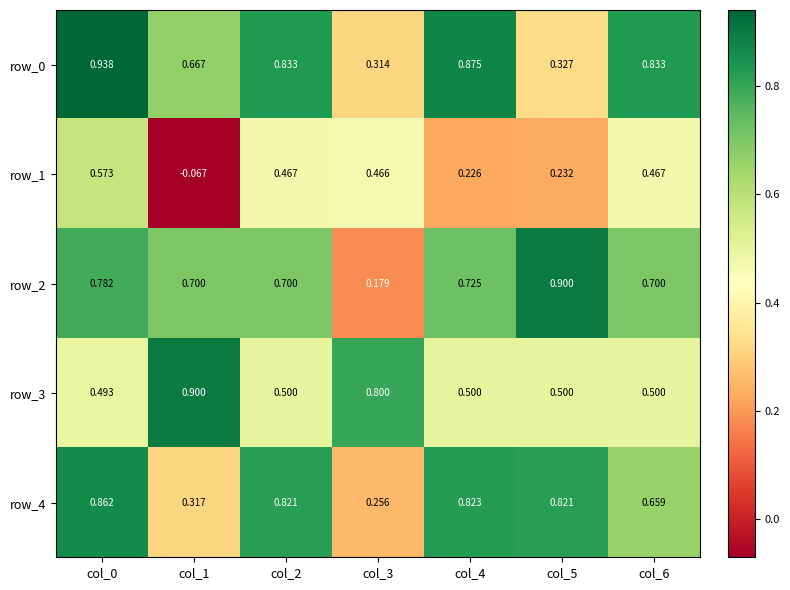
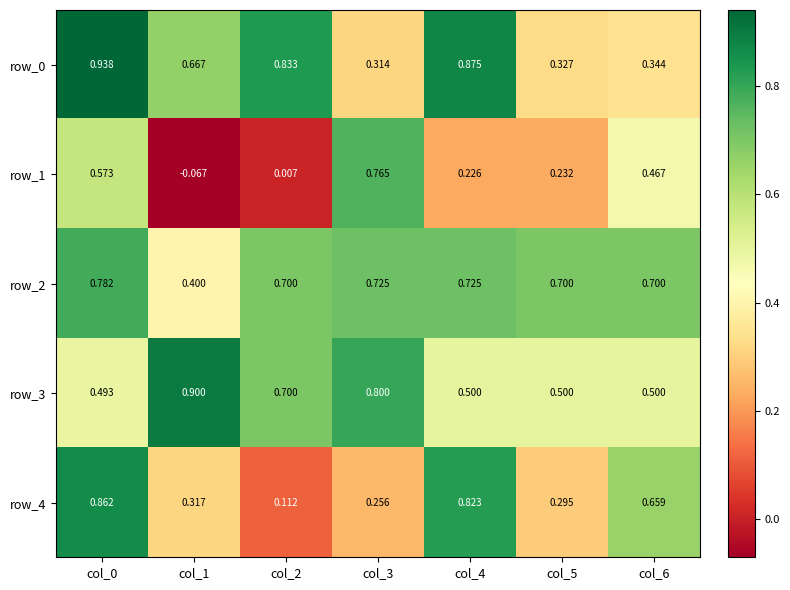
row_0, col_6: 0.833 -> 0.344
row_1, col_2: 0.467 -> 0.007
row_1, col_3: 0.466 -> 0.765
row_2, col_1: 0.700 -> 0.400
row_2, col_3: 0.179 -> 0.725
row_2, col_5: 0.900 -> 0.700
row_3, col_2: 0.500 -> 0.700
row_4, col_2: 0.821 -> 0.112
row_4, col_5: 0.821 -> 0.295
